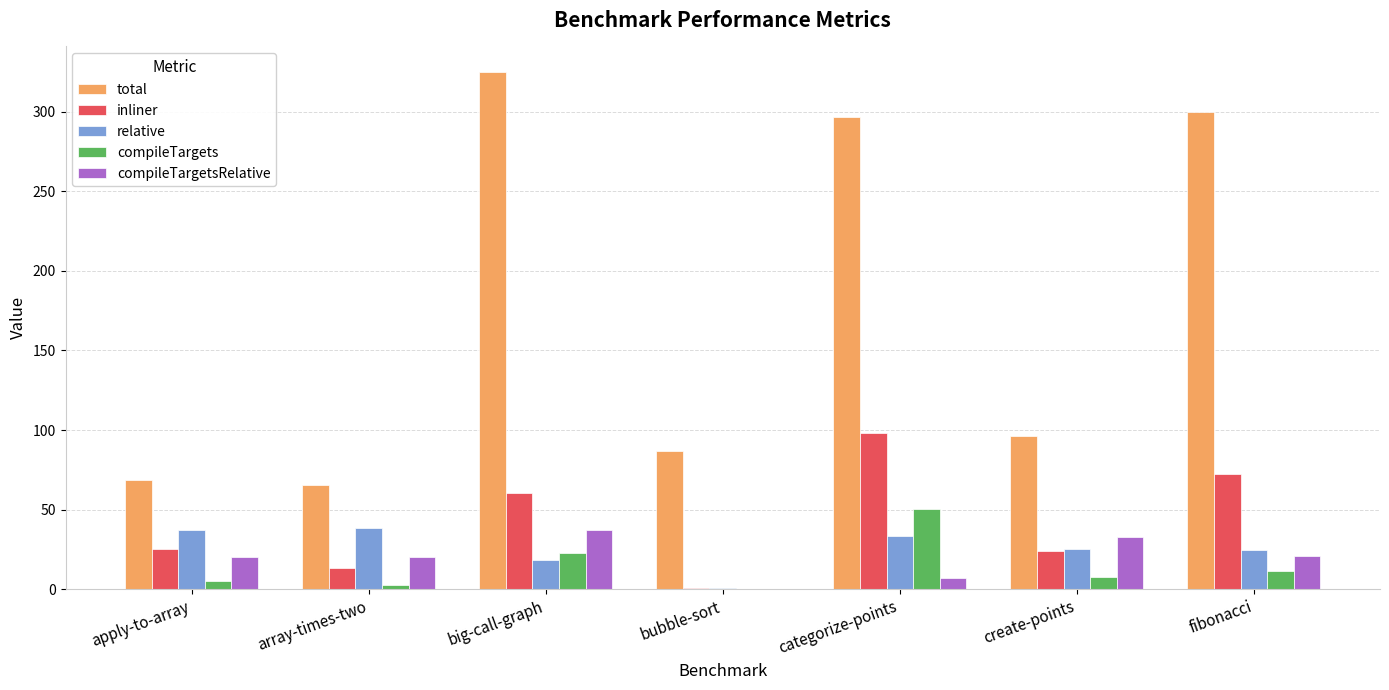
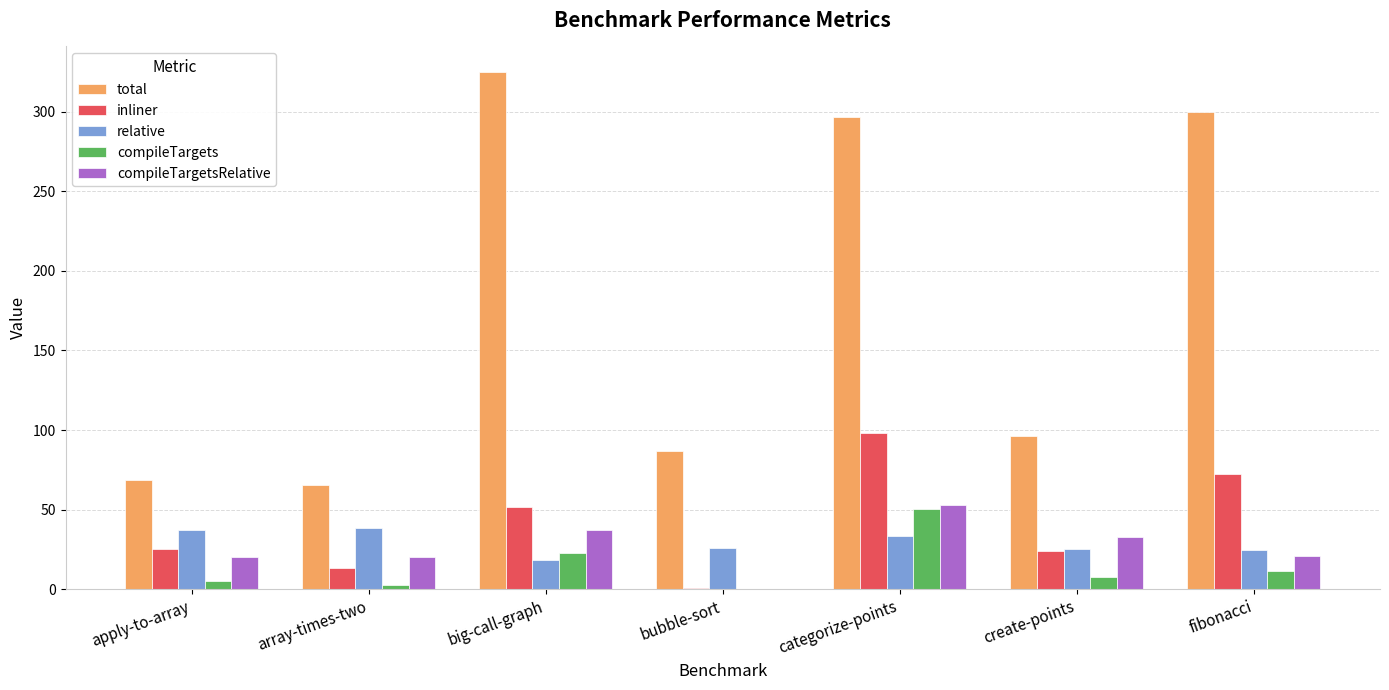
inliner, big-call-graph: 60 -> 51
relative, bubble-sort: 0 -> 26
compileTargetsRelative, categorize-points: 7 -> 53
